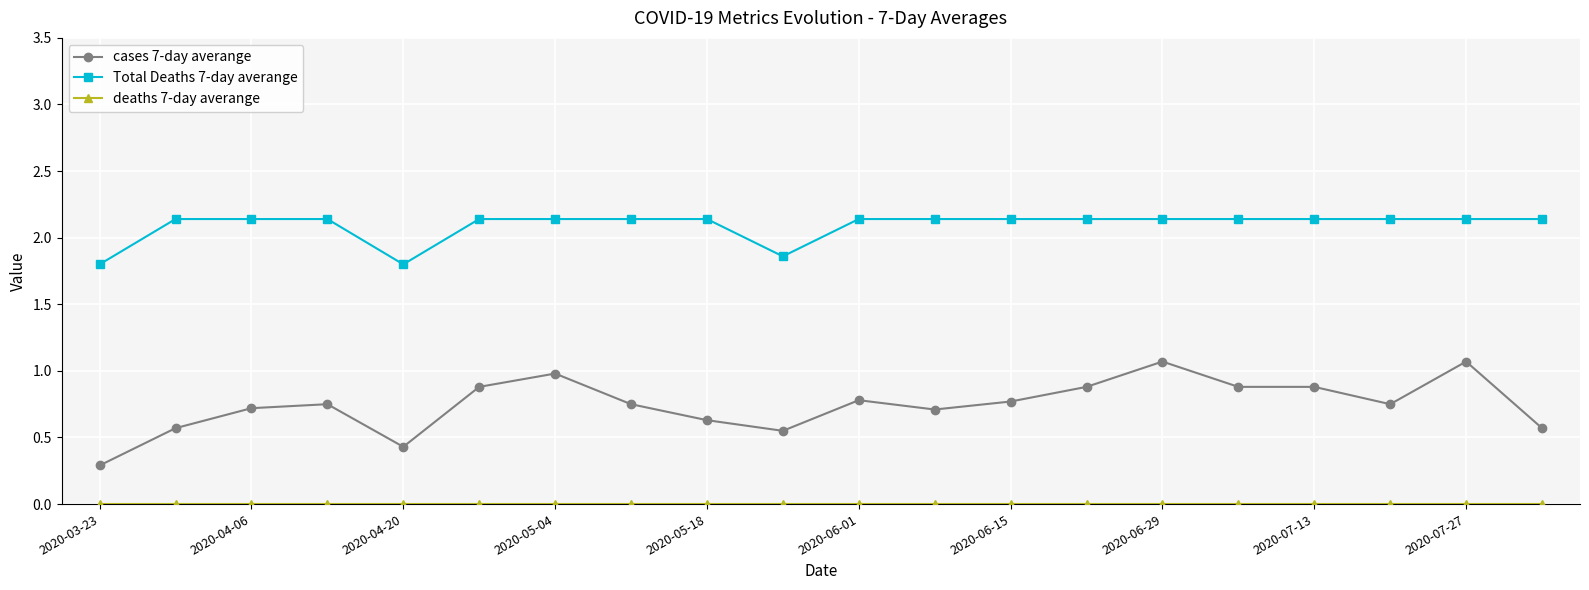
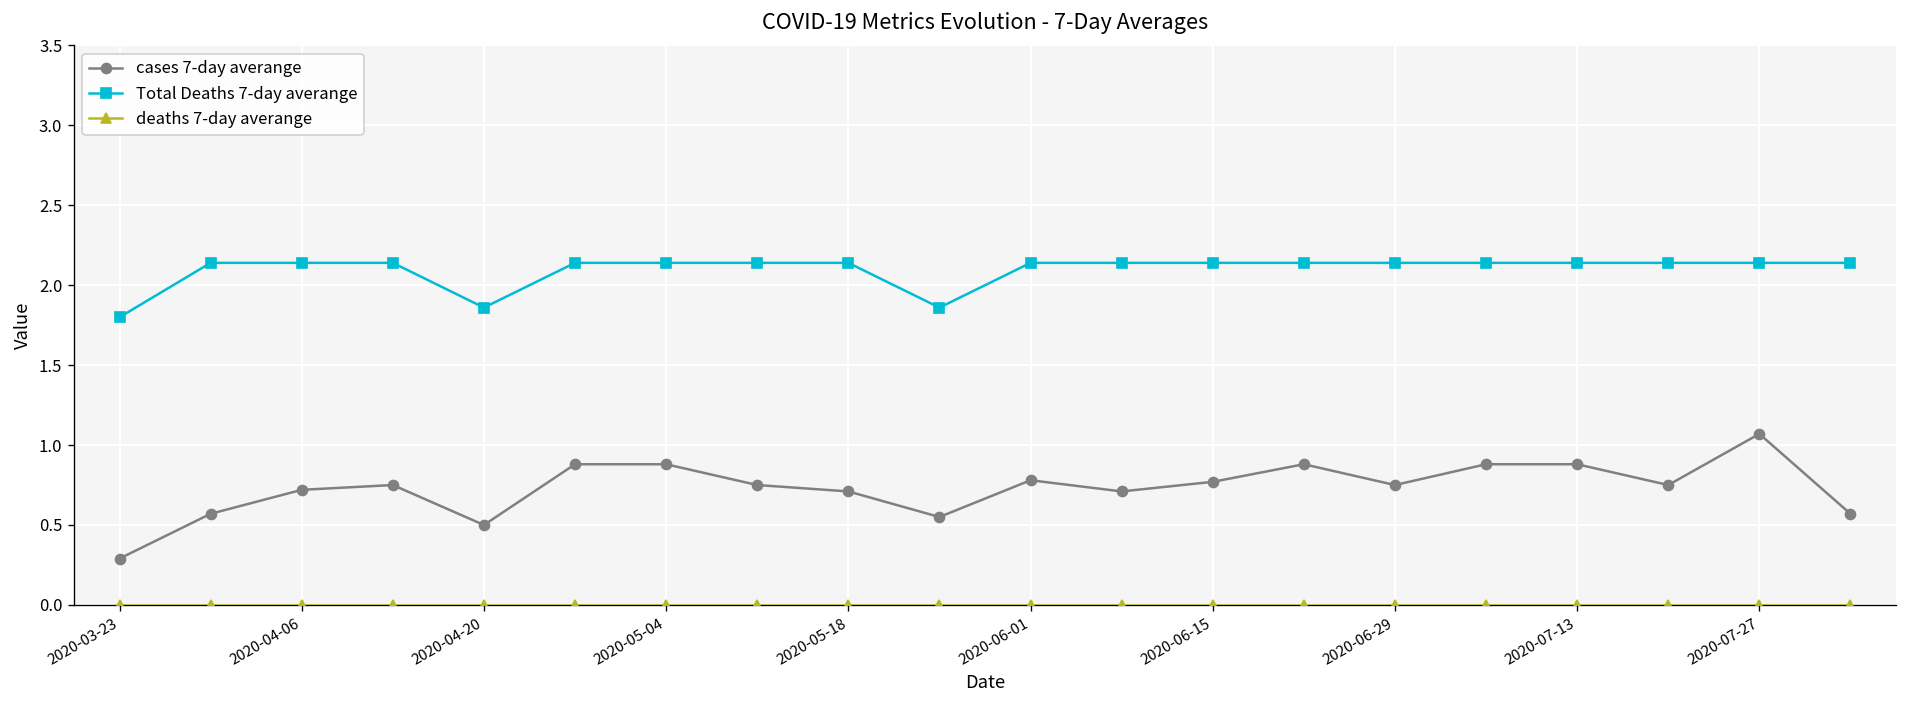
cases 7-day averange, 2020-04-20: 0.43 -> 0.50
Total Deaths 7-day averange, 2020-04-20: 1.80 -> 1.86
cases 7-day averange, 2020-05-04: 0.98 -> 0.88
cases 7-day averange, 2020-05-18: 0.63 -> 0.71
cases 7-day averange, 2020-06-29: 1.07 -> 0.75
